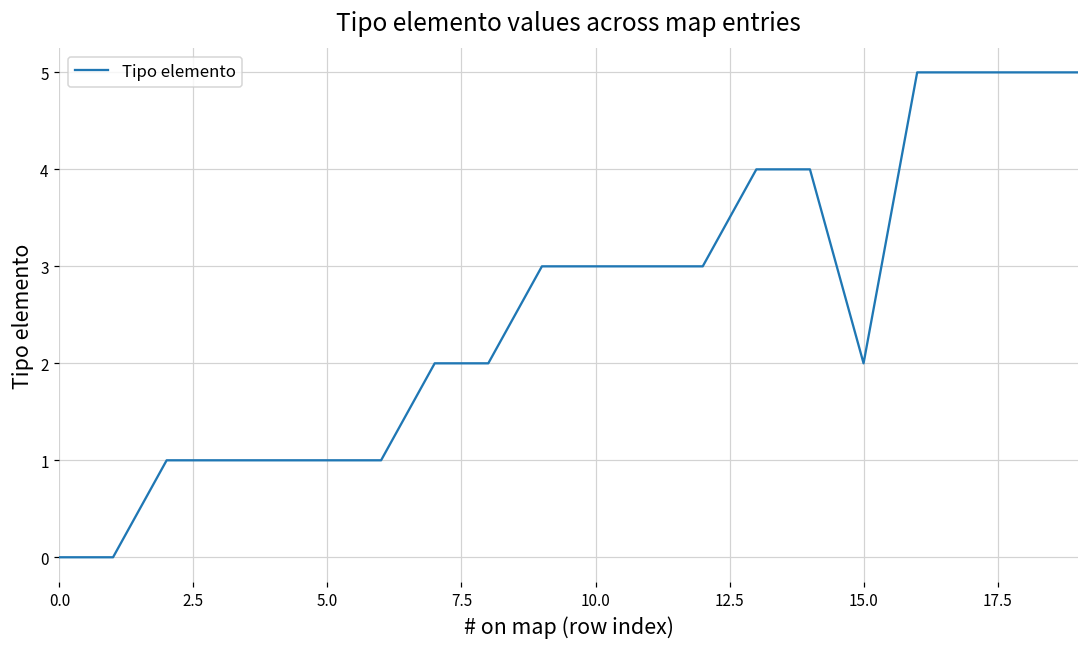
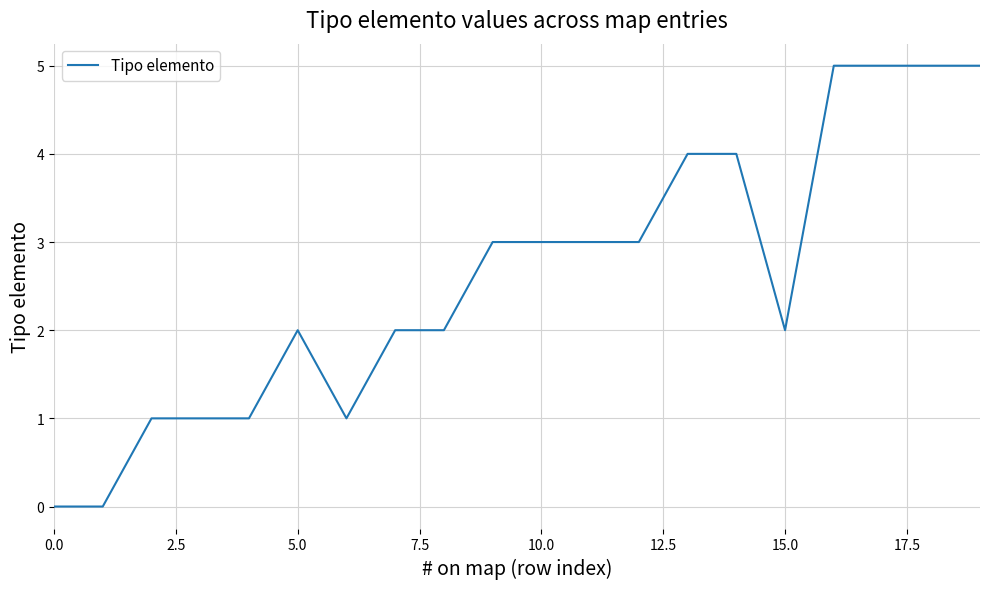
5.0: 1 -> 2
